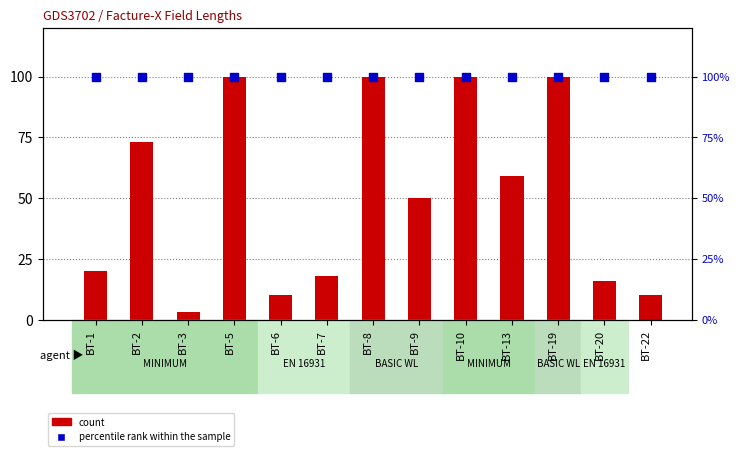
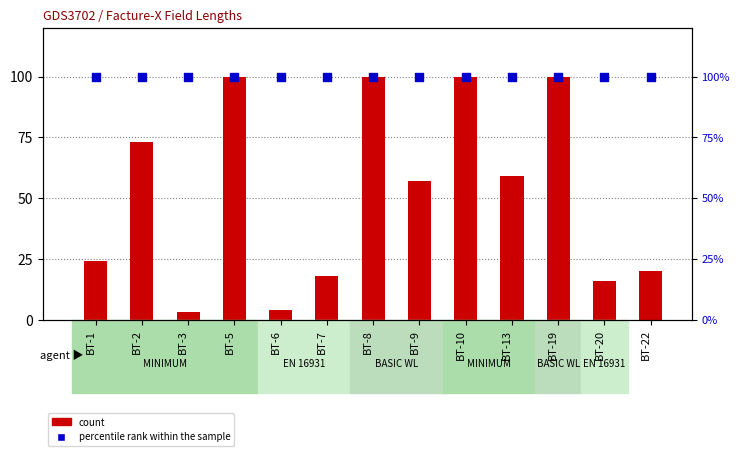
count, BT-1: 20 -> 24
count, BT-6: 10 -> 4
count, BT-9: 50 -> 57
count, BT-22: 10 -> 20
